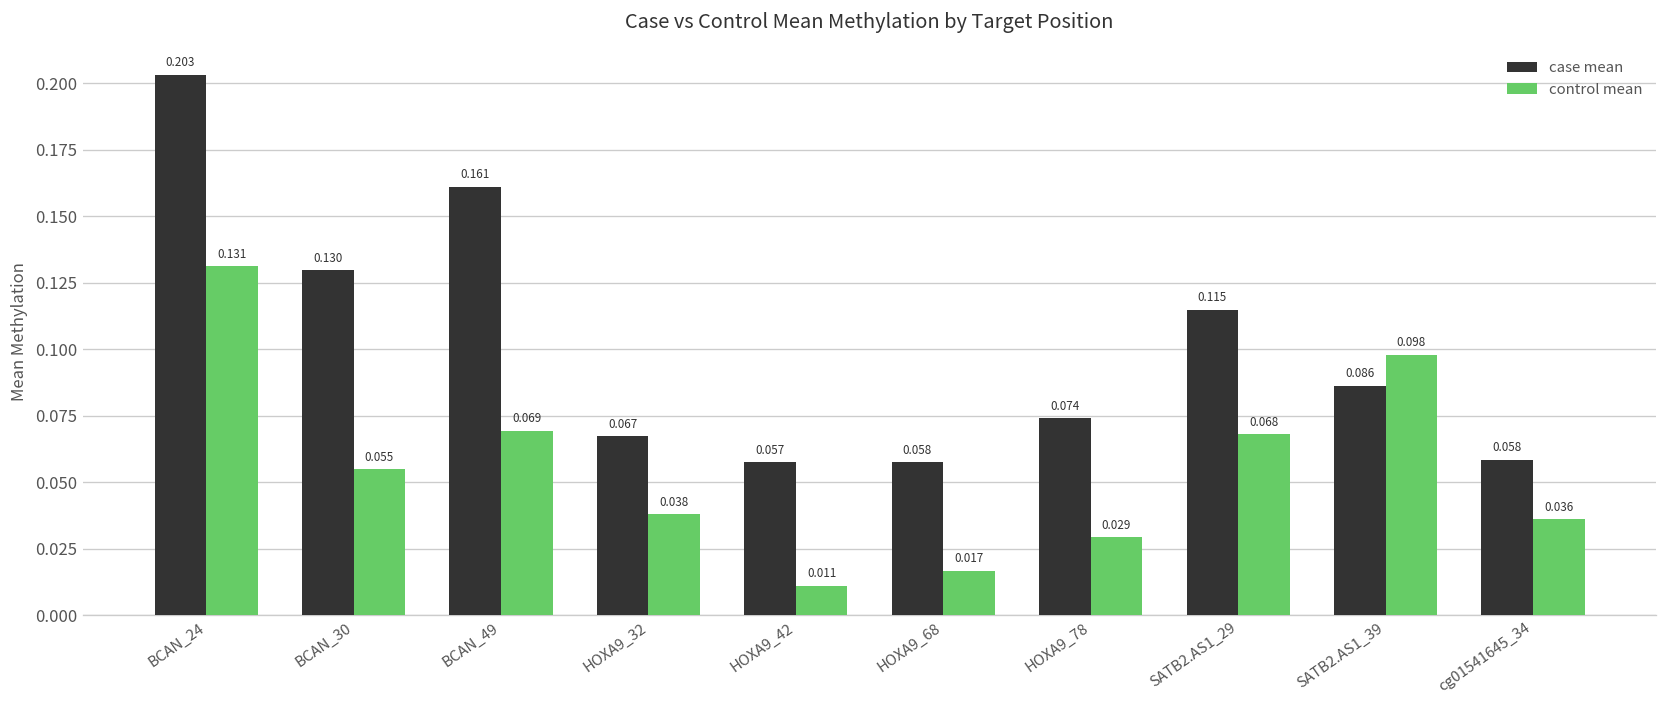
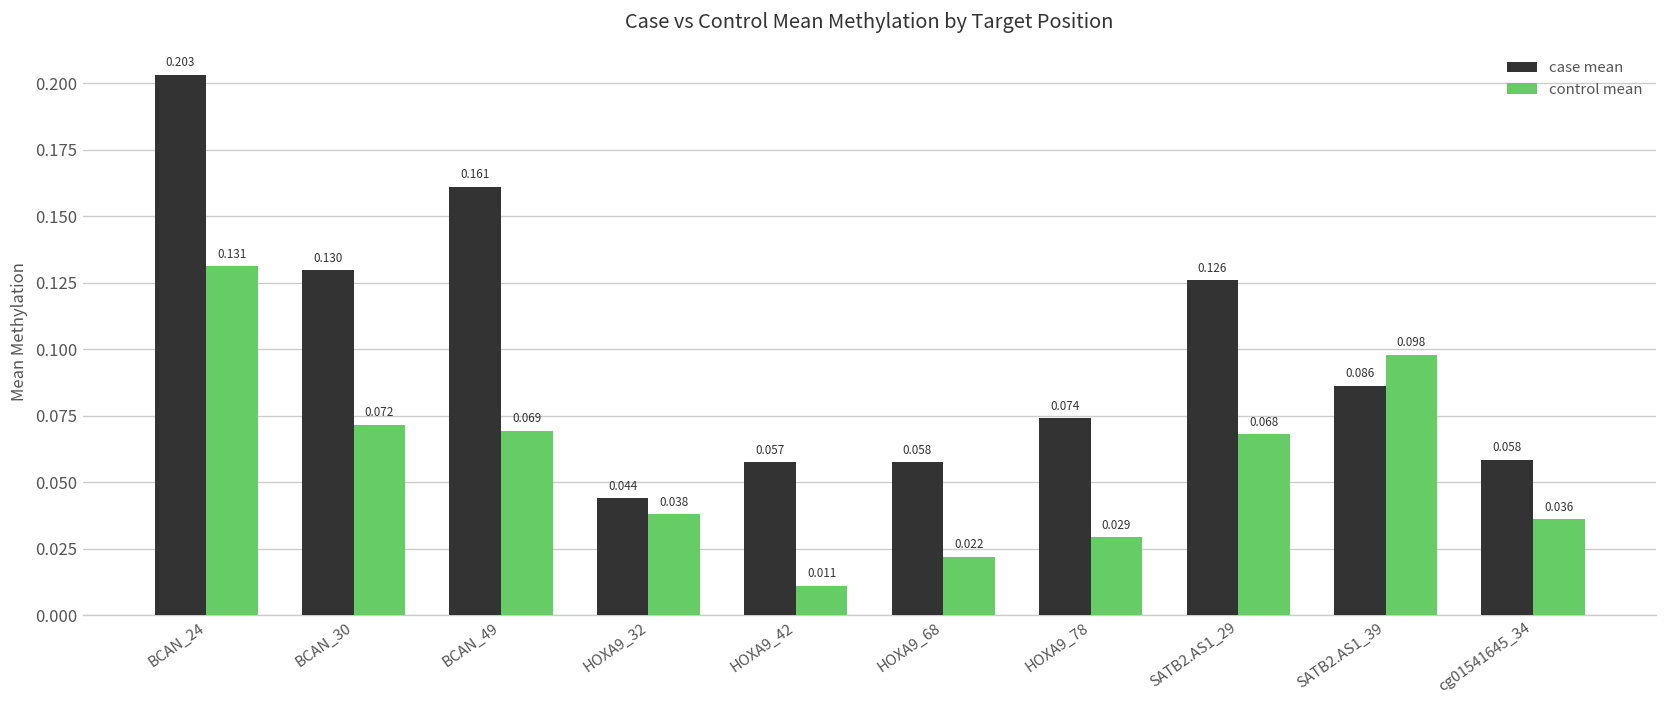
control mean, BCAN_30: 0.055 -> 0.072
case mean, HOXA9_32: 0.067 -> 0.044
control mean, HOXA9_68: 0.017 -> 0.022
case mean, SATB2.AS1_29: 0.115 -> 0.126
